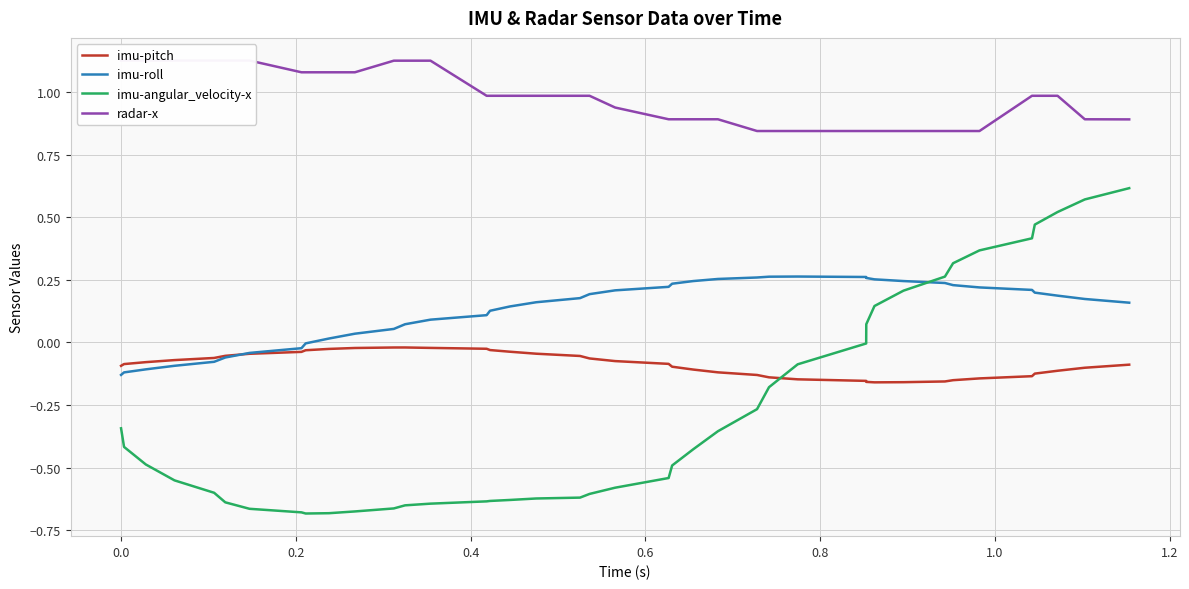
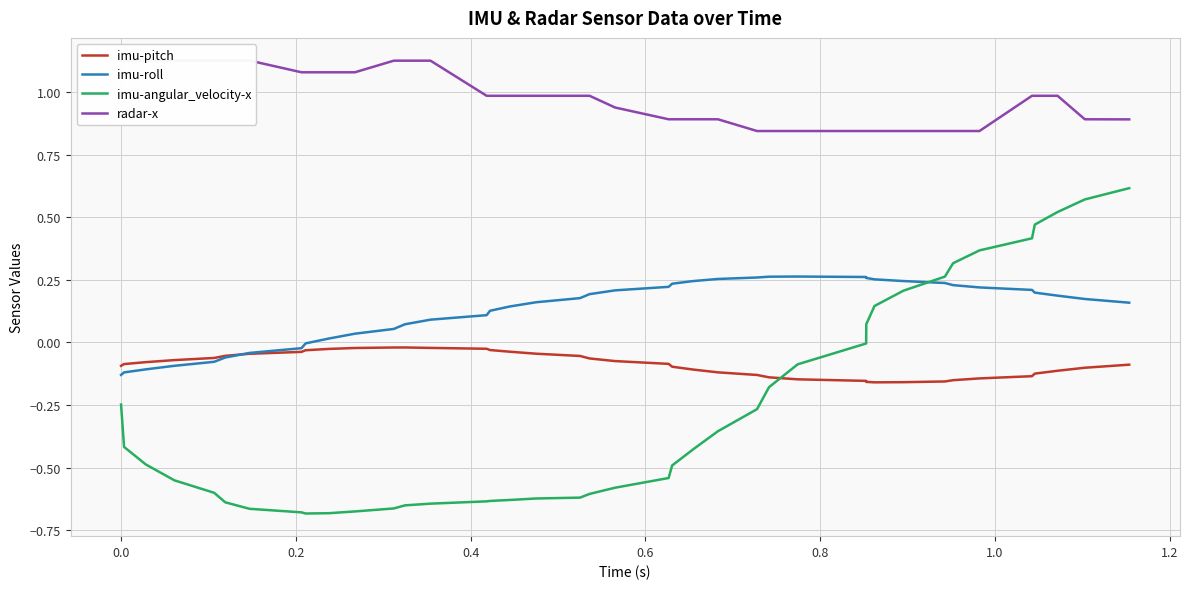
imu-angular_velocity-x, 0.0: -0.34 -> -0.25
